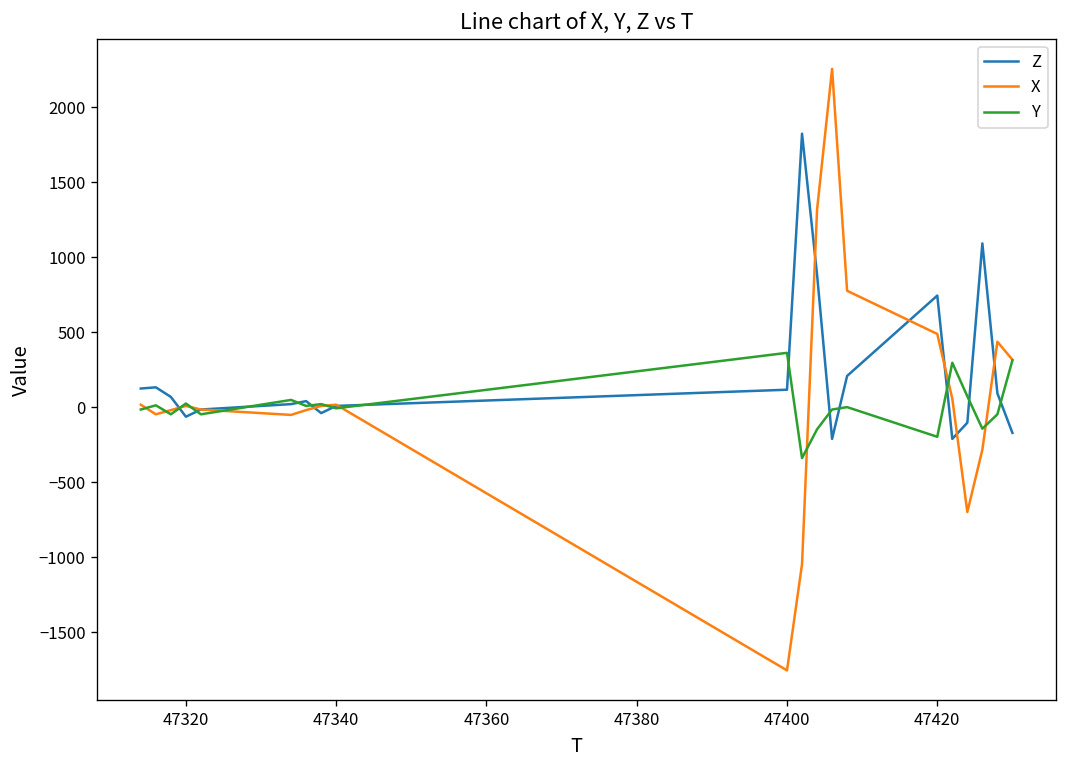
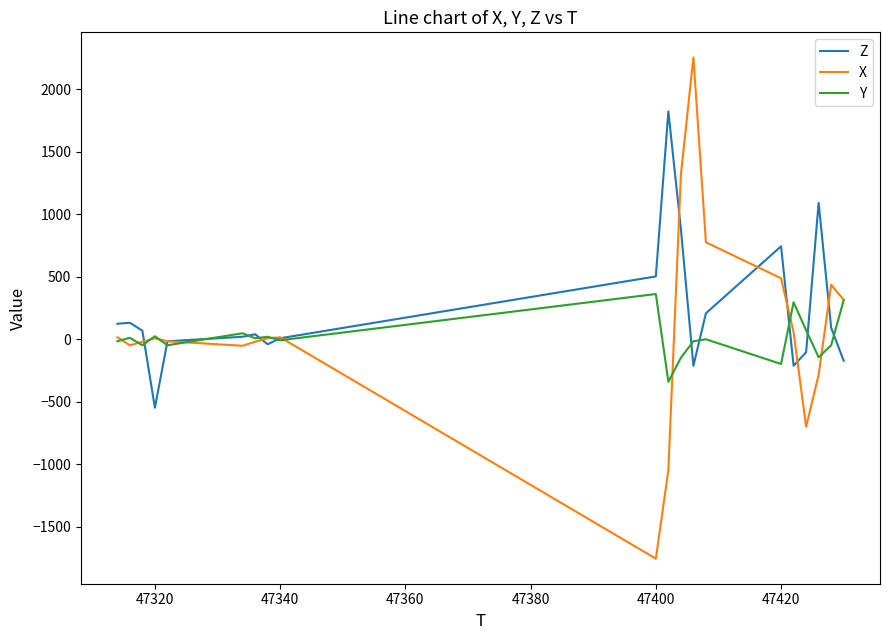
Z, 47320: -60 -> -550
Z, 47400: 120 -> 500
